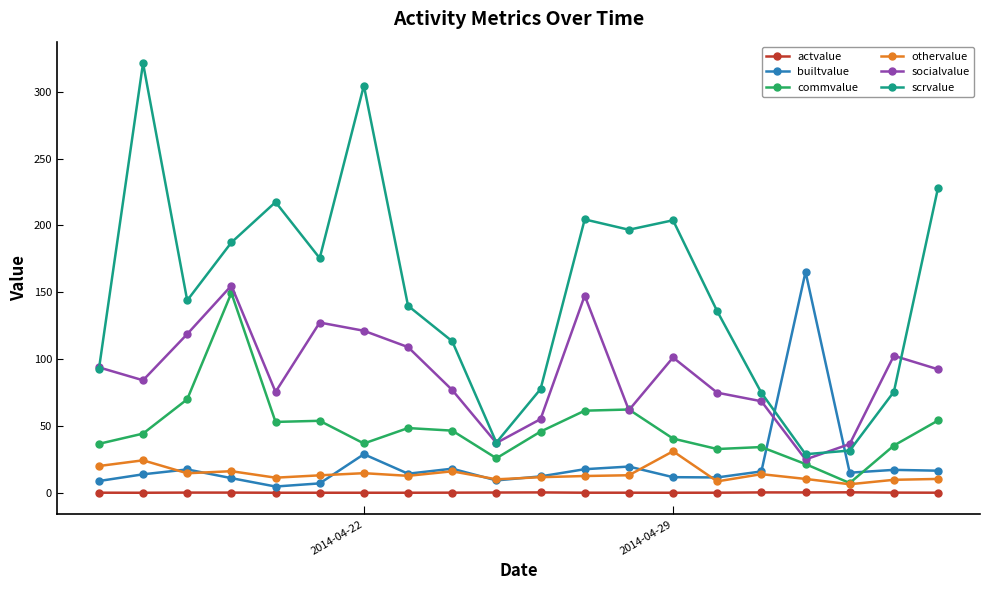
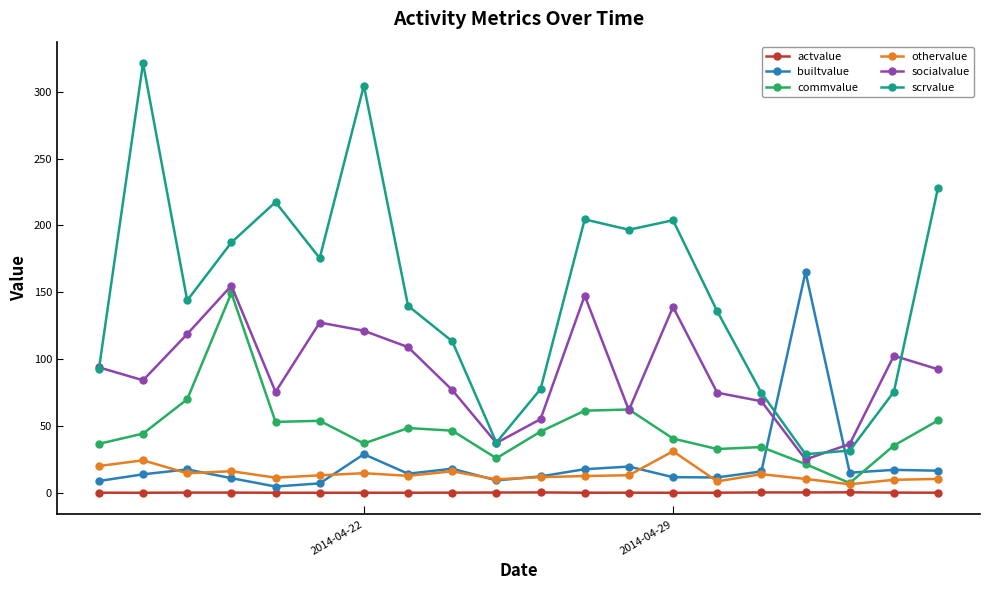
socialvalue, 2014-04-29: 101 -> 139
